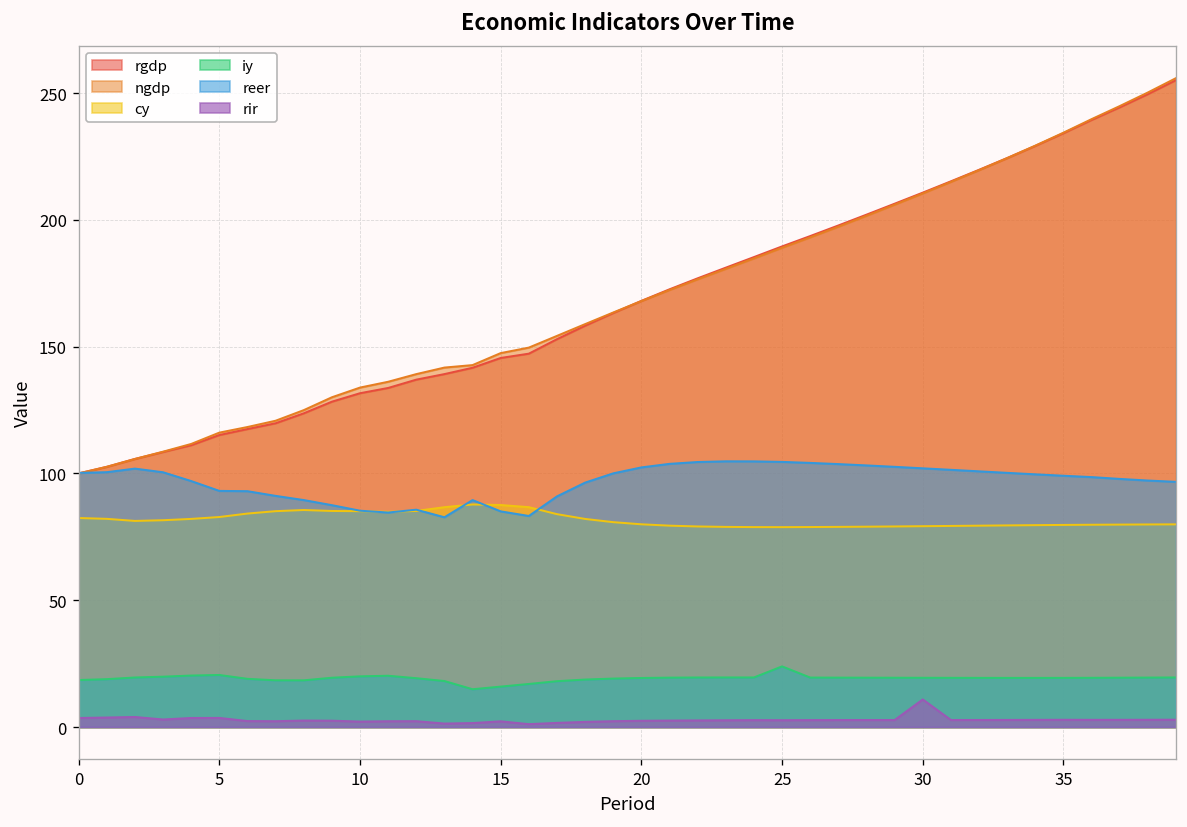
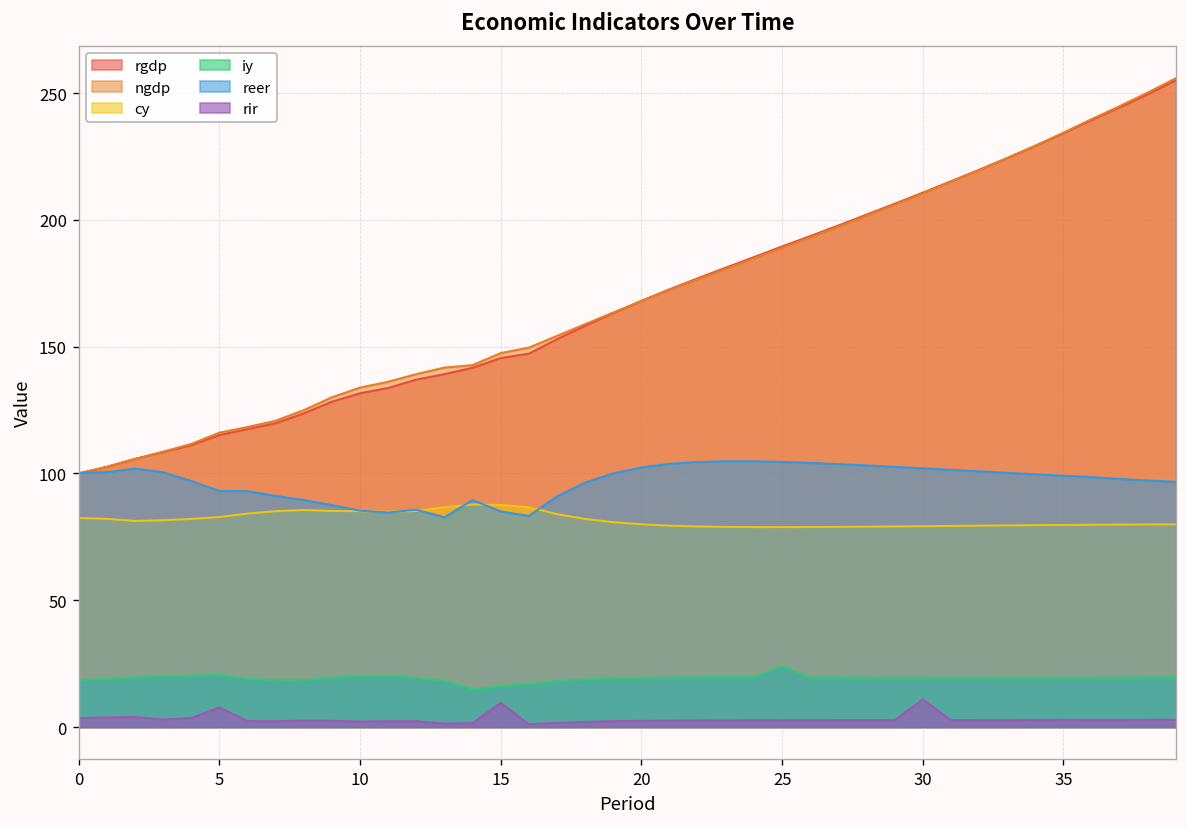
rir, 5: 4 -> 8
rir, 15: 2 -> 10
